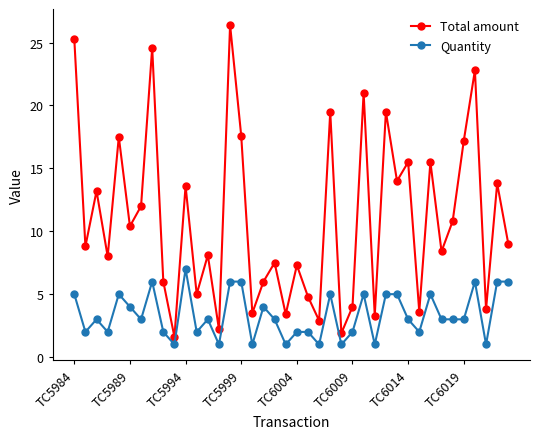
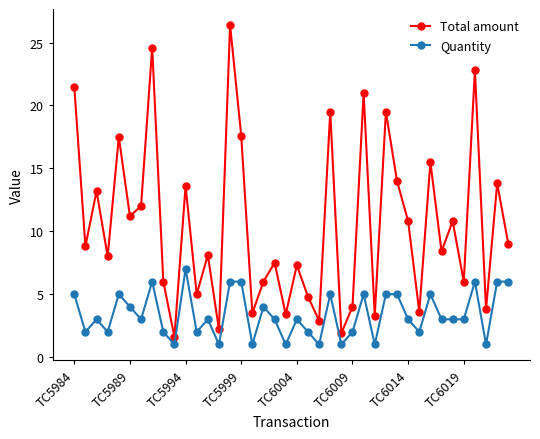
Total amount, TC5984: 25.3 -> 21.5
Total amount, TC5989: 10.4 -> 11.2
Quantity, TC6004: 2 -> 3
Total amount, TC6014: 15.5 -> 10.8
Total amount, TC6019: 17.2 -> 6.0
